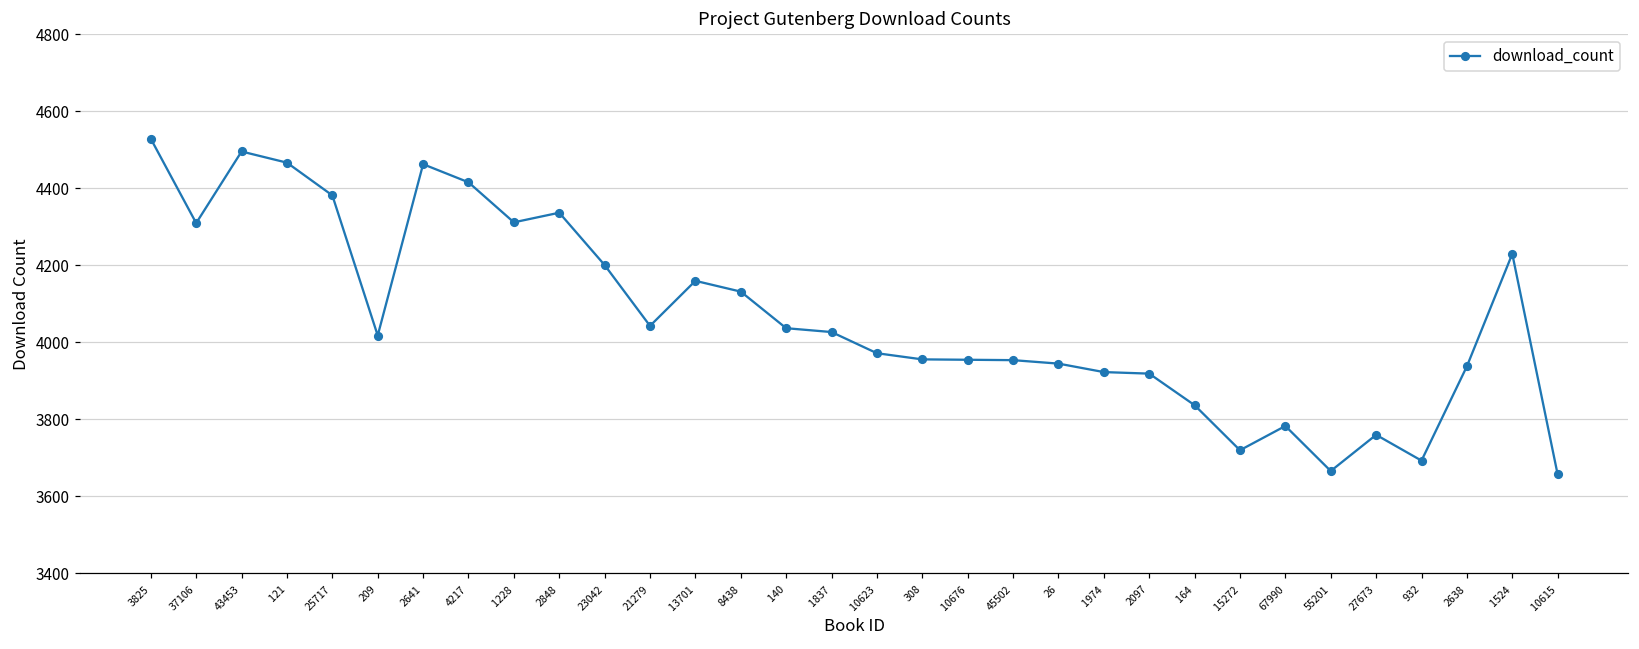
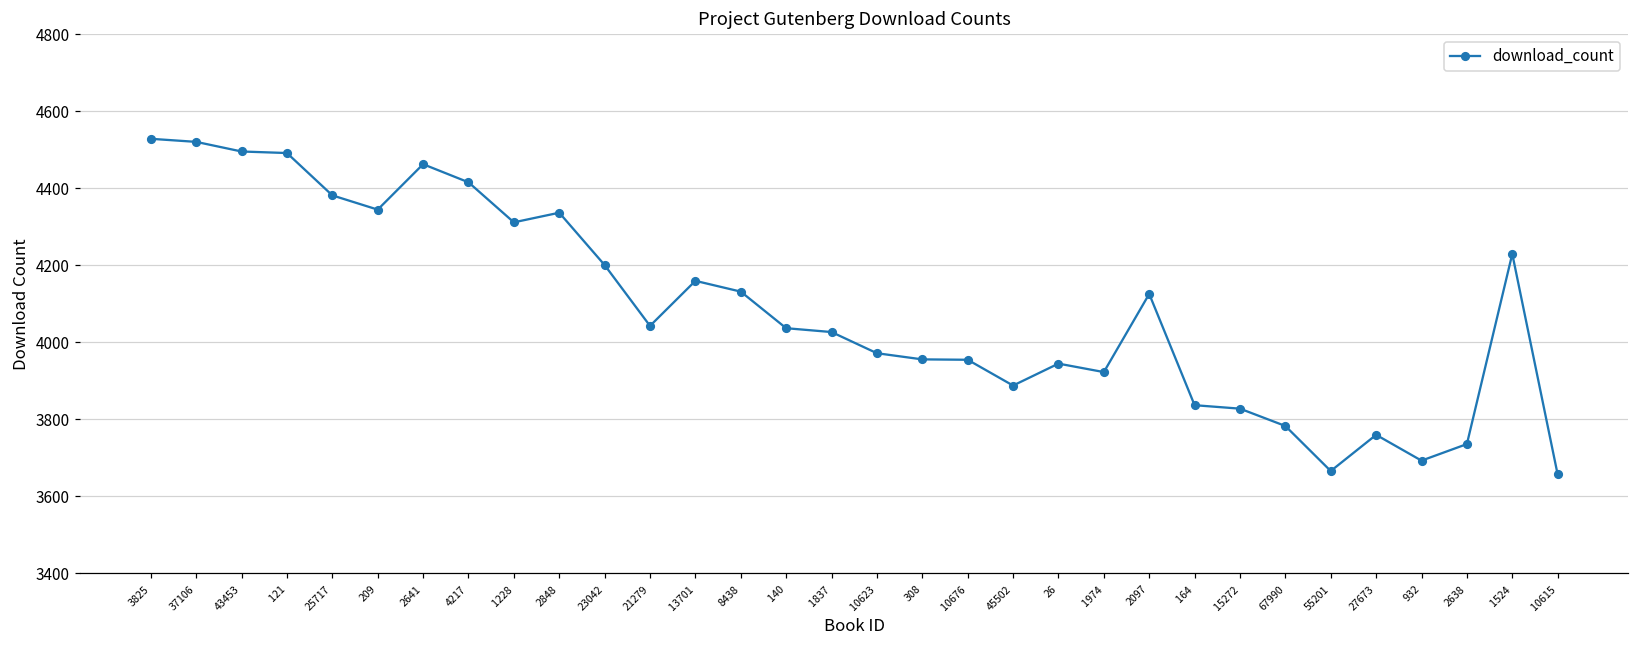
37106: 4310 -> 4520
121: 4470 -> 4490
209: 4020 -> 4350
45502: 3950 -> 3890
2097: 3920 -> 4130
15272: 3720 -> 3830
2638: 3940 -> 3740
